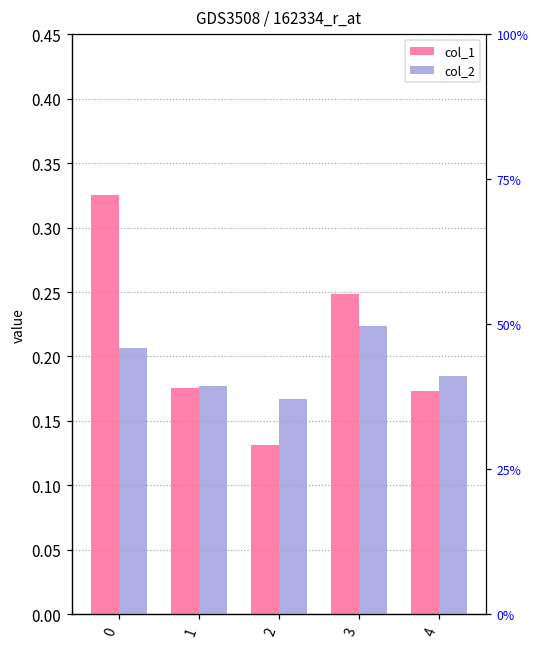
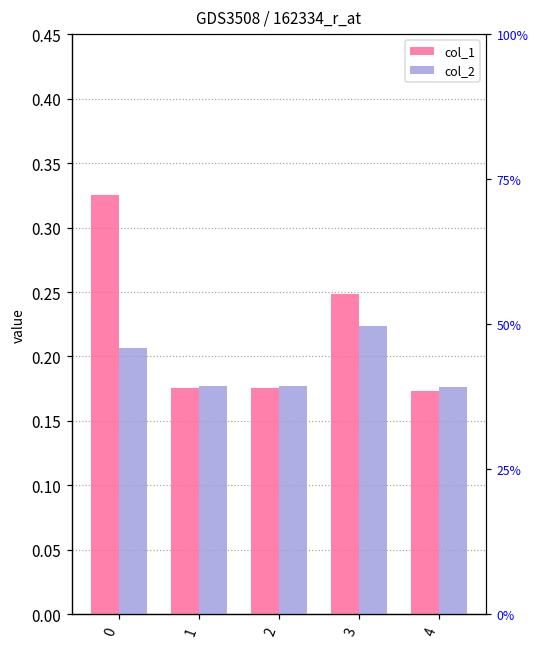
col_1, 2: 0.131 -> 0.175
col_2, 2: 0.167 -> 0.177
col_2, 4: 0.185 -> 0.176
